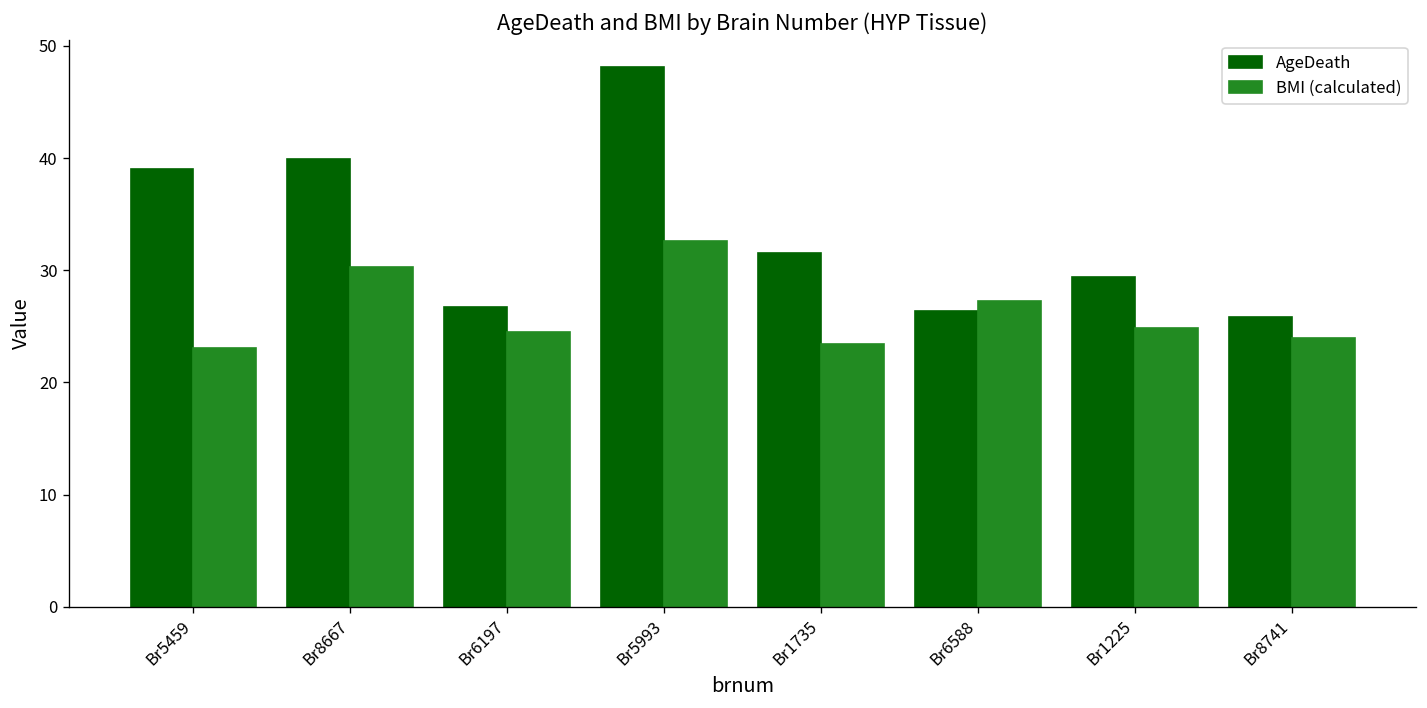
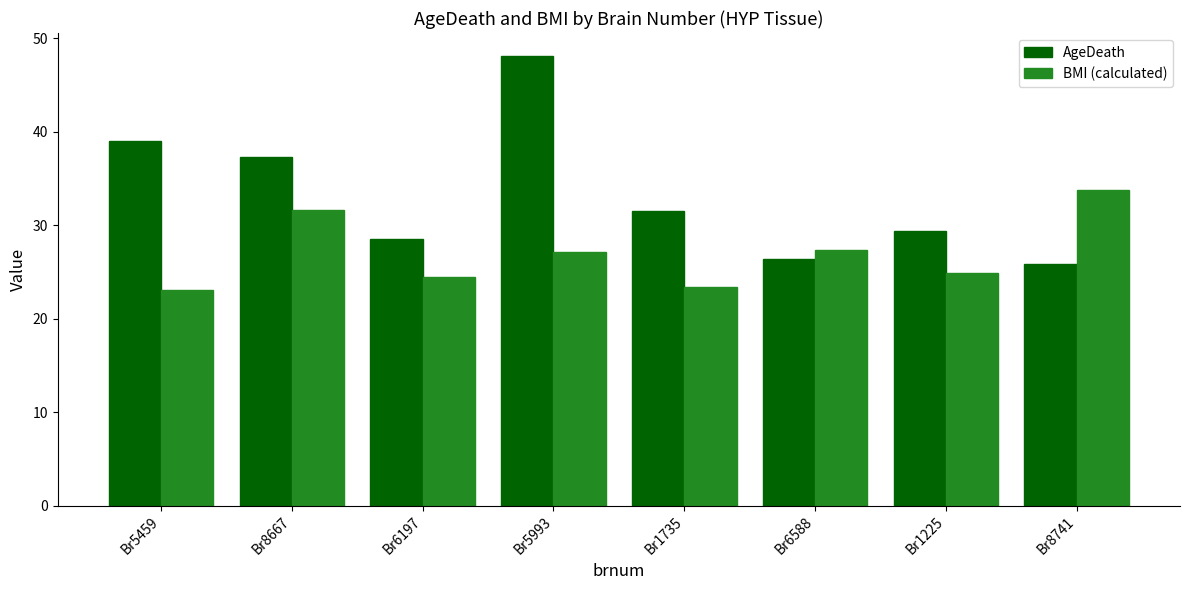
AgeDeath, Br8667: 40 -> 37
BMI (calculated), Br8667: 30 -> 32
AgeDeath, Br6197: 27 -> 29
BMI (calculated), Br5993: 33 -> 27
BMI (calculated), Br8741: 24 -> 34
